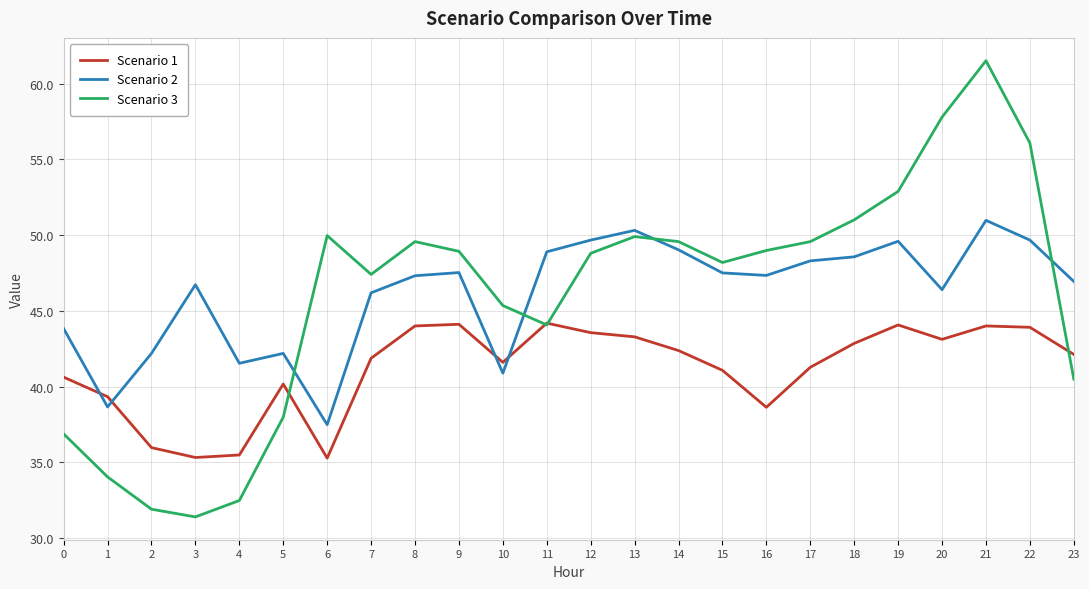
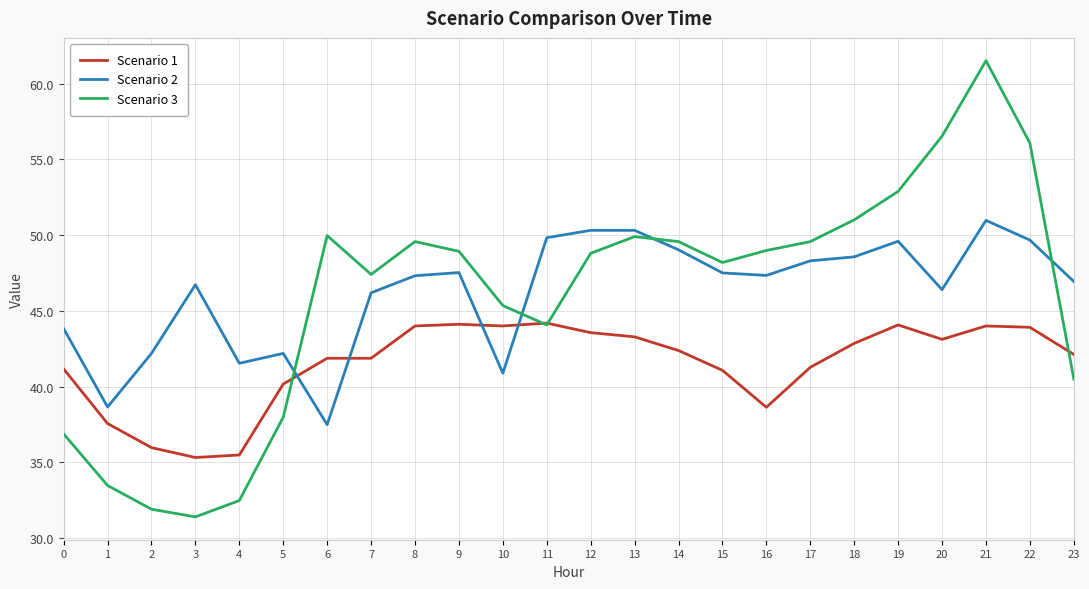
Scenario 1, 0: 40.6 -> 41.2
Scenario 1, 1: 39.3 -> 37.6
Scenario 3, 1: 34.0 -> 33.5
Scenario 1, 6: 35.3 -> 41.9
Scenario 1, 10: 41.6 -> 44.0
Scenario 2, 11: 48.9 -> 49.8
Scenario 2, 12: 49.7 -> 50.3
Scenario 3, 20: 57.8 -> 56.5
